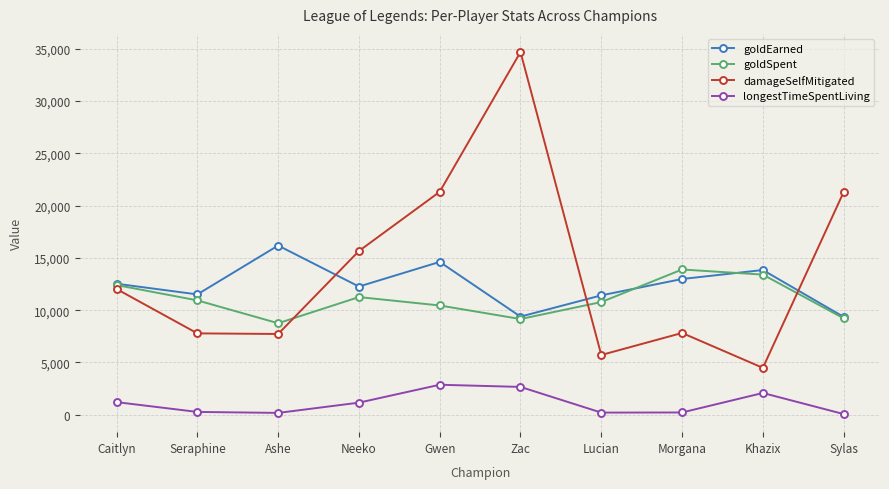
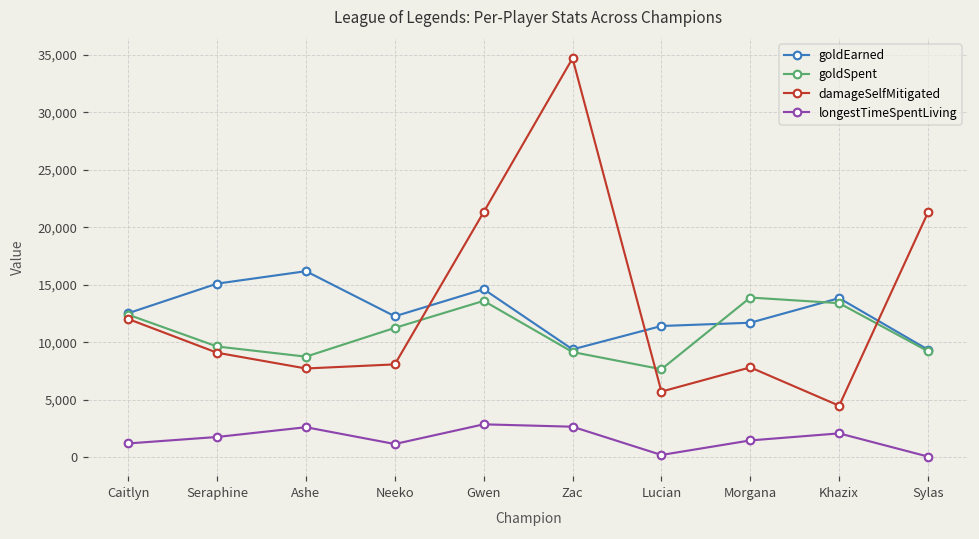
goldEarned, Seraphine: 11,500 -> 15,100
goldSpent, Seraphine: 10,900 -> 9,600
damageSelfMitigated, Seraphine: 7,800 -> 9,100
longestTimeSpentLiving, Seraphine: 300 -> 1,800
longestTimeSpentLiving, Ashe: 200 -> 2,600
damageSelfMitigated, Neeko: 15,700 -> 8,100
goldSpent, Gwen: 10,400 -> 13,600
goldSpent, Lucian: 10,800 -> 7,700
goldEarned, Morgana: 13,000 -> 11,700
longestTimeSpentLiving, Morgana: 200 -> 1,500
